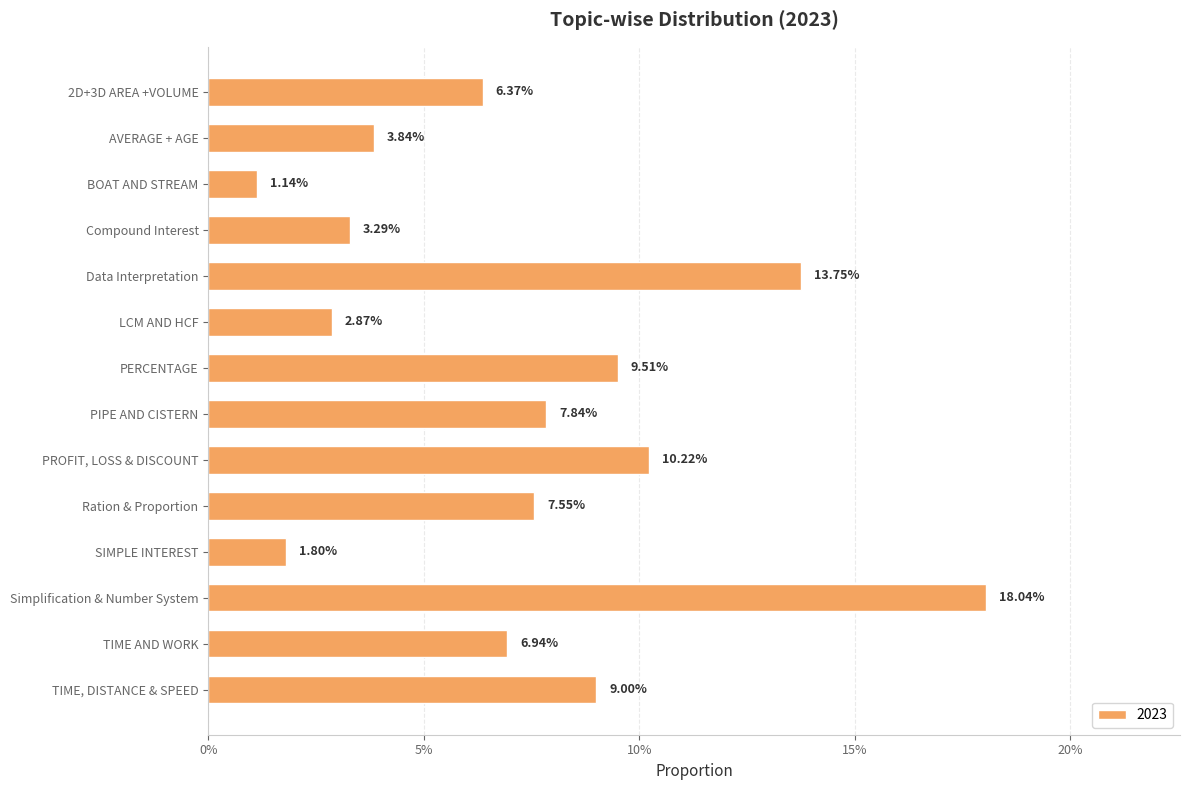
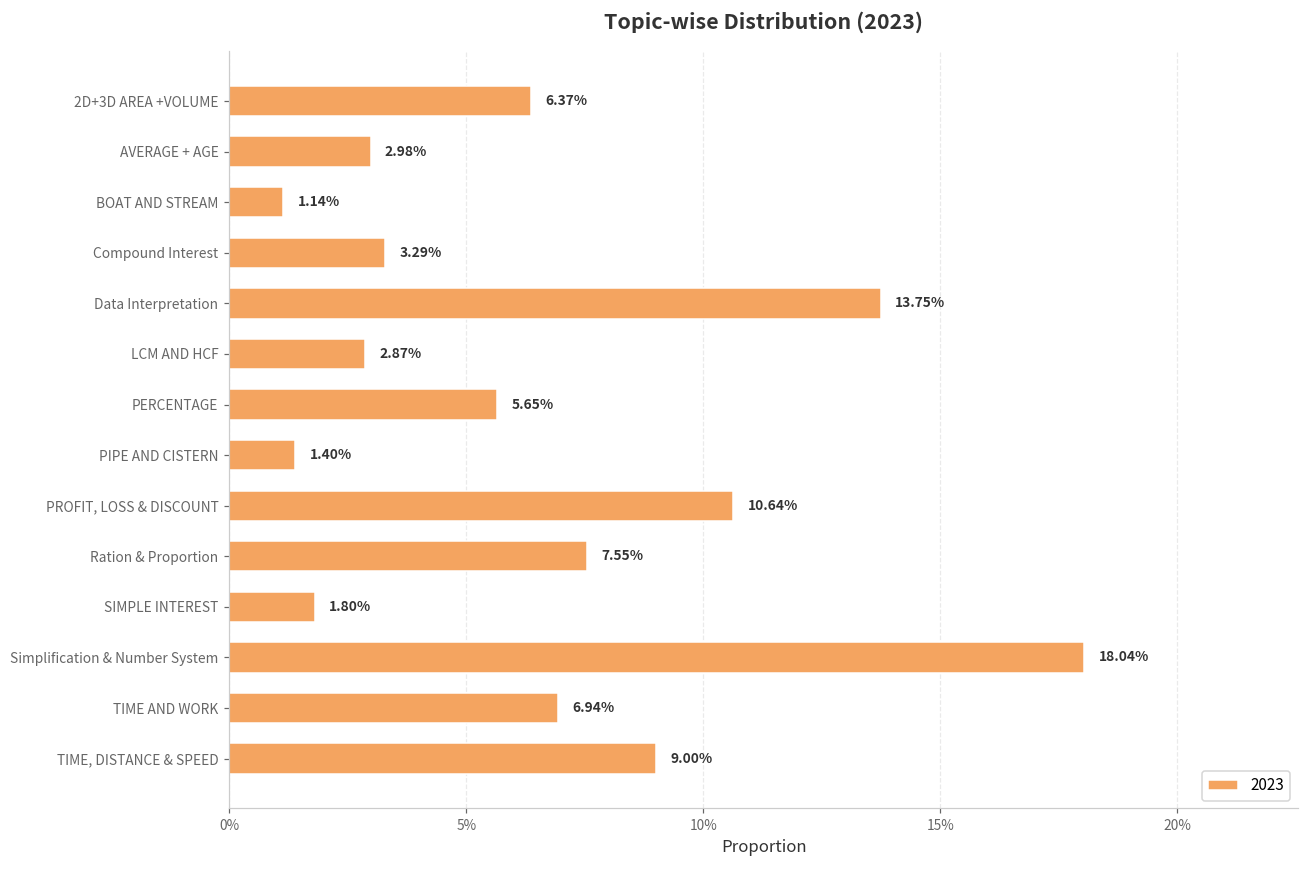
AVERAGE + AGE: 3.84% -> 2.98%
PERCENTAGE: 9.51% -> 5.65%
PIPE AND CISTERN: 7.84% -> 1.40%
PROFIT, LOSS & DISCOUNT: 10.22% -> 10.64%
